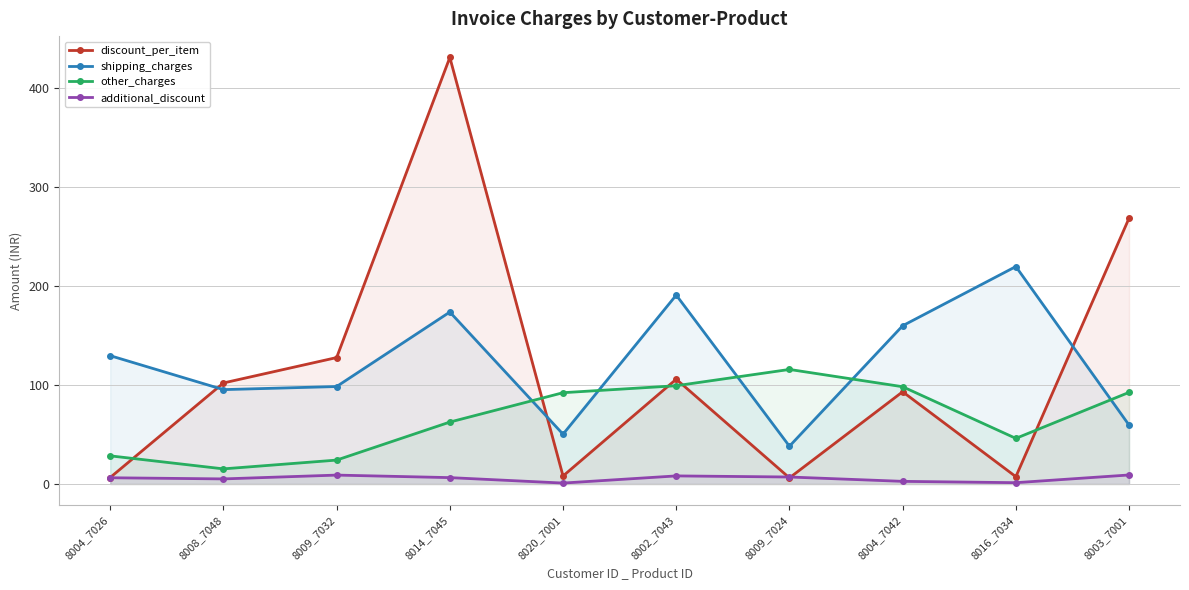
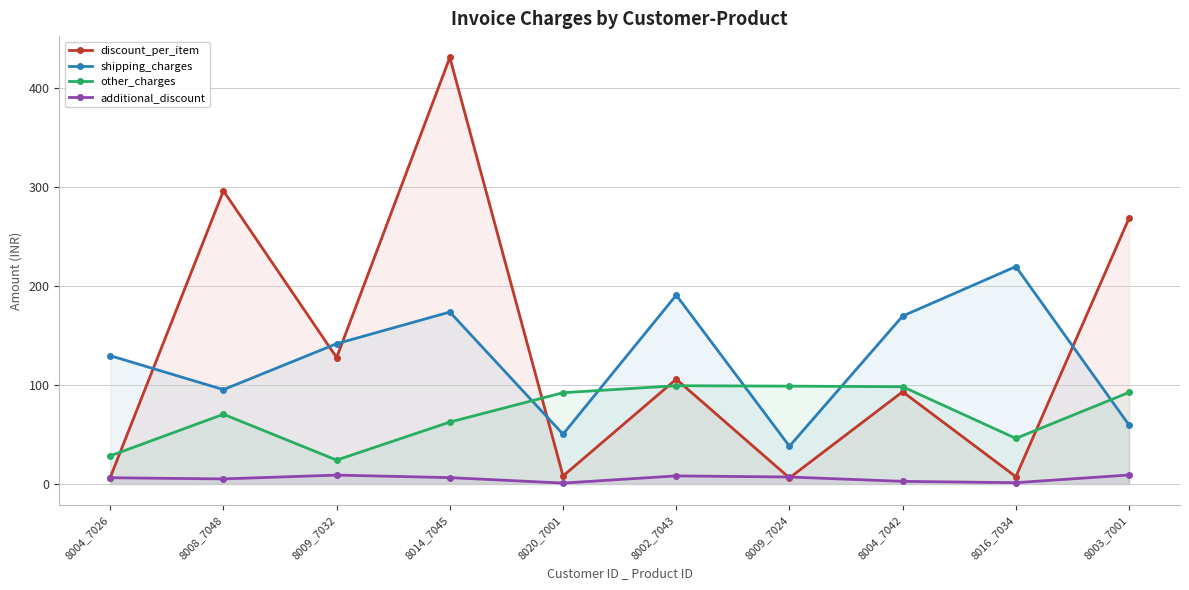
discount_per_item, 8008_7048: 100 -> 300
other_charges, 8008_7048: 20 -> 70
shipping_charges, 8009_7032: 100 -> 140
other_charges, 8009_7024: 120 -> 100
shipping_charges, 8004_7042: 160 -> 170
